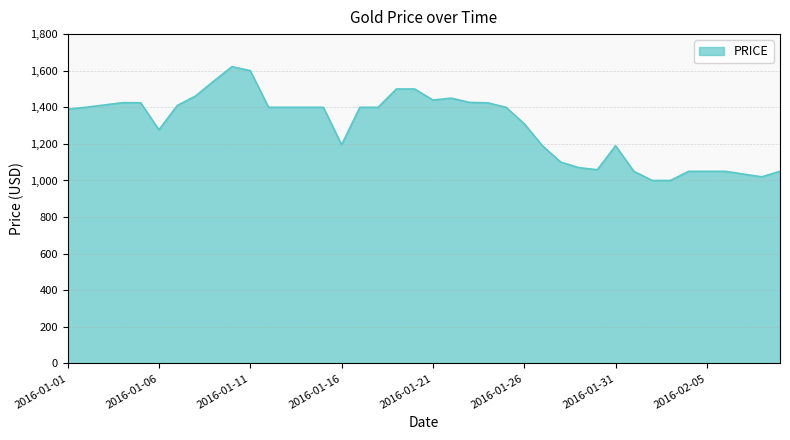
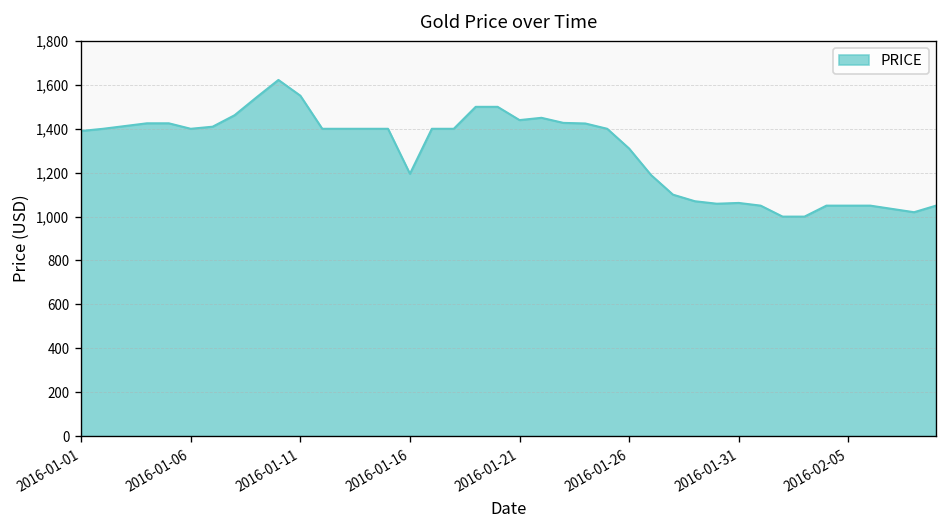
2016-01-06: 1,280 -> 1,400
2016-01-11: 1,600 -> 1,550
2016-01-31: 1,190 -> 1,060
